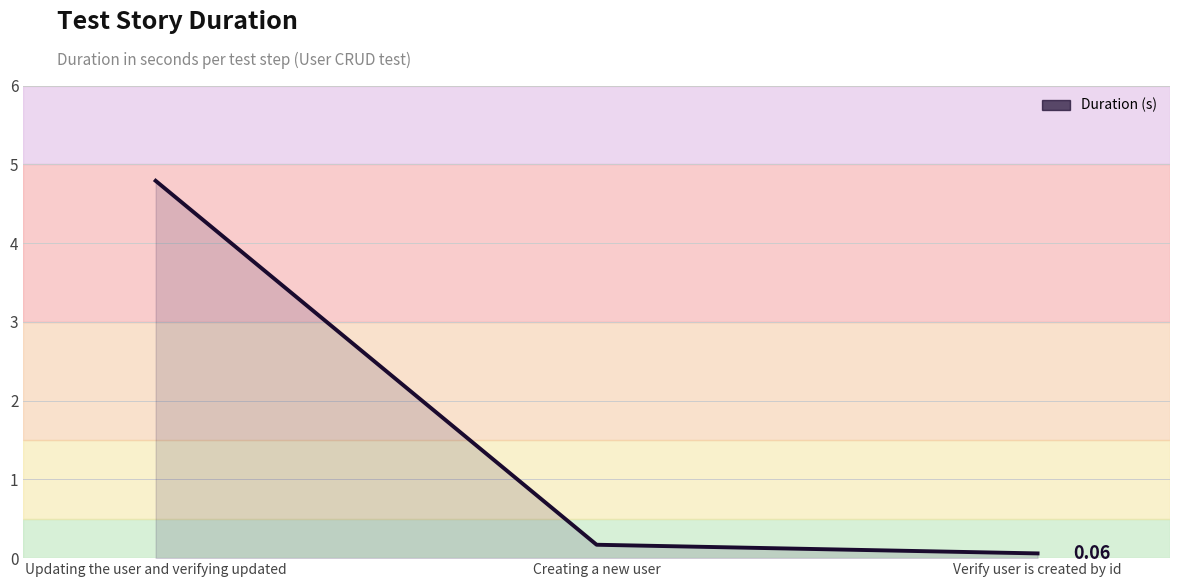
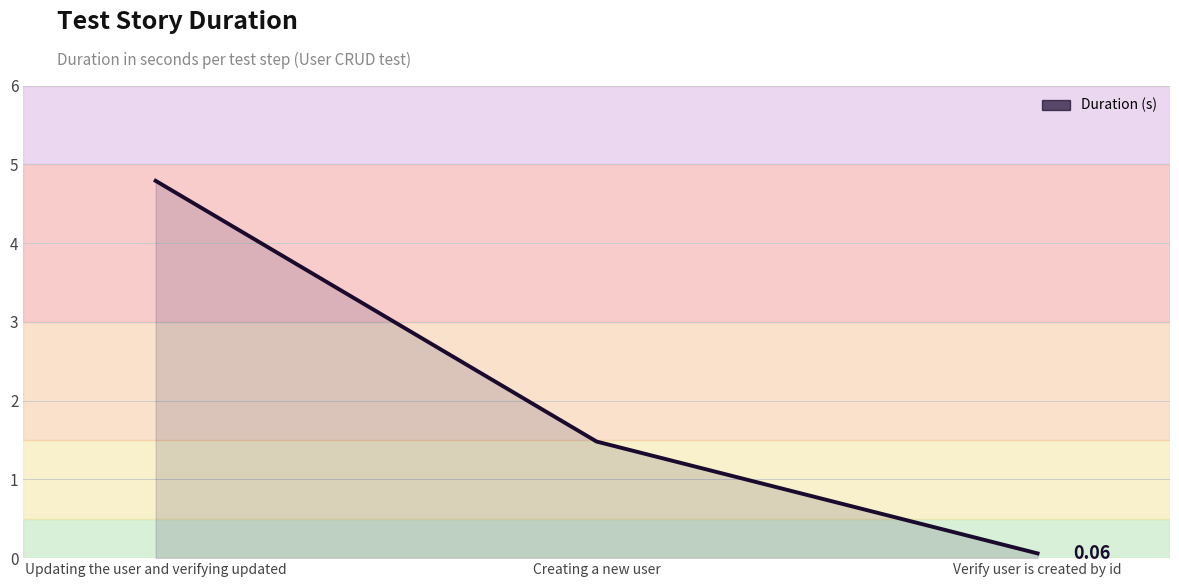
Creating a new user: 0.2 -> 1.5
